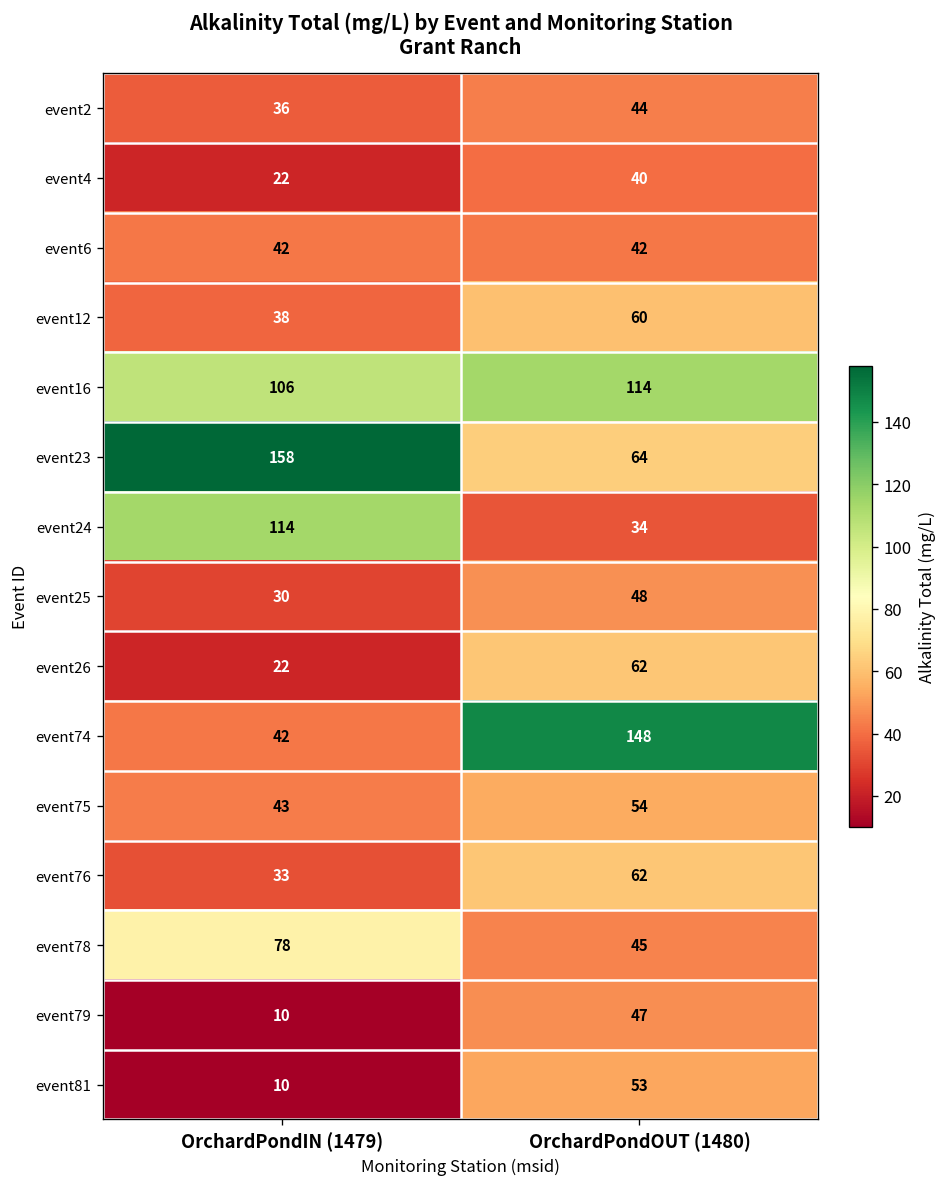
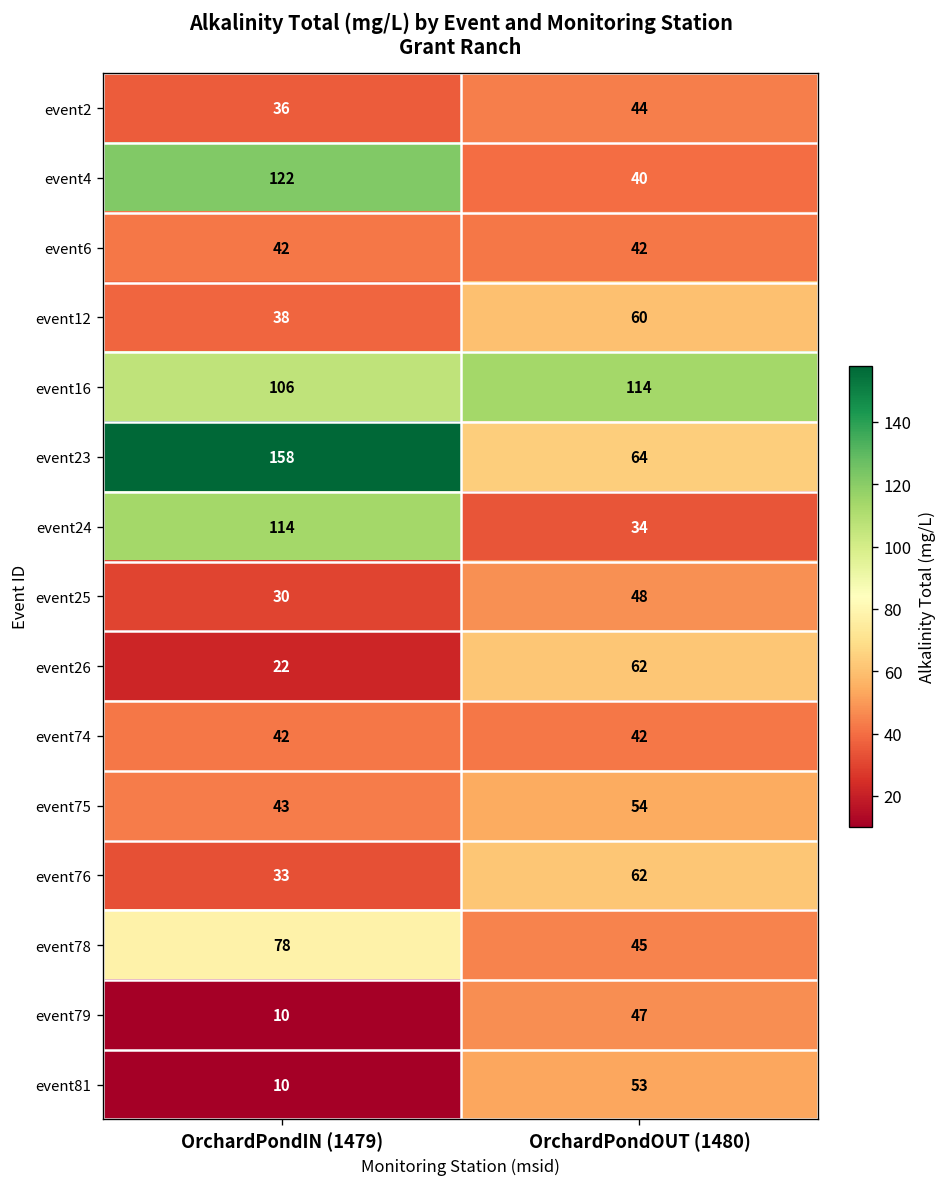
event4, OrchardPondIN (1479): 22 -> 122
event74, OrchardPondOUT (1480): 148 -> 42
